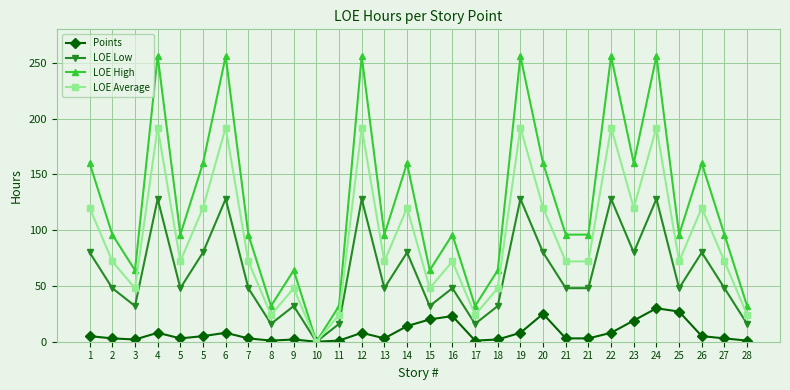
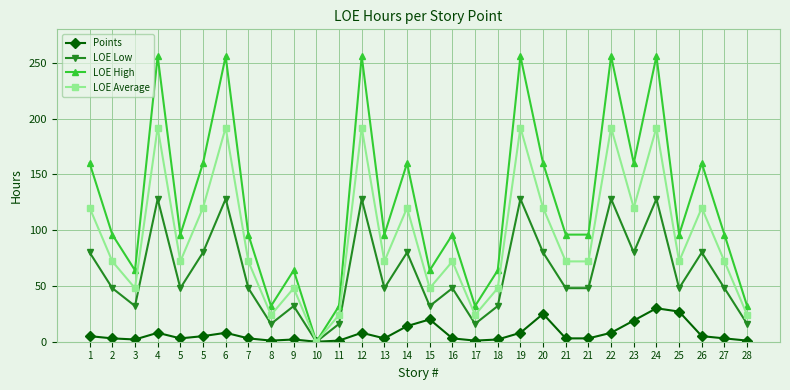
Points, 16: 23 -> 3
